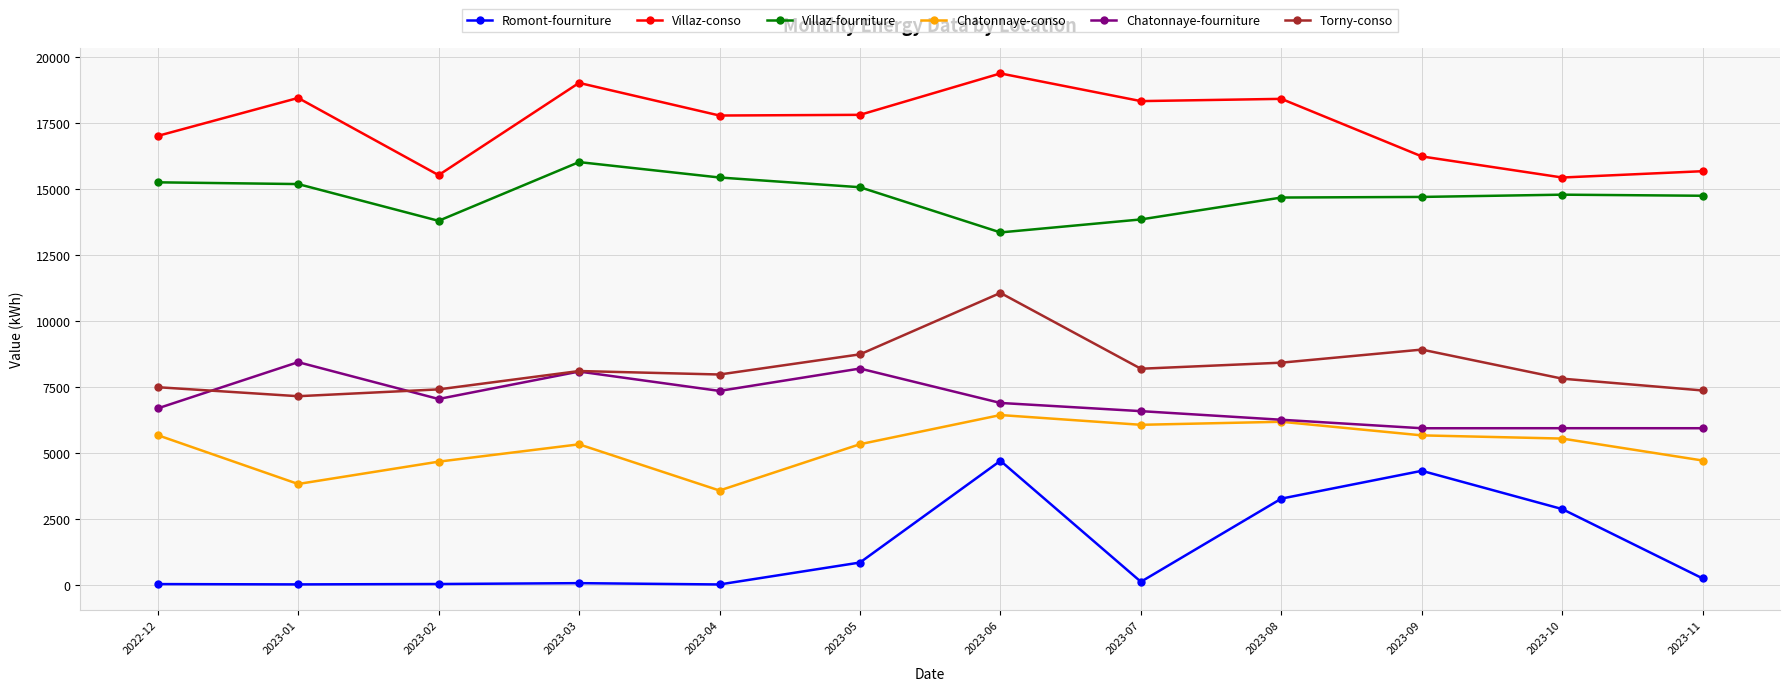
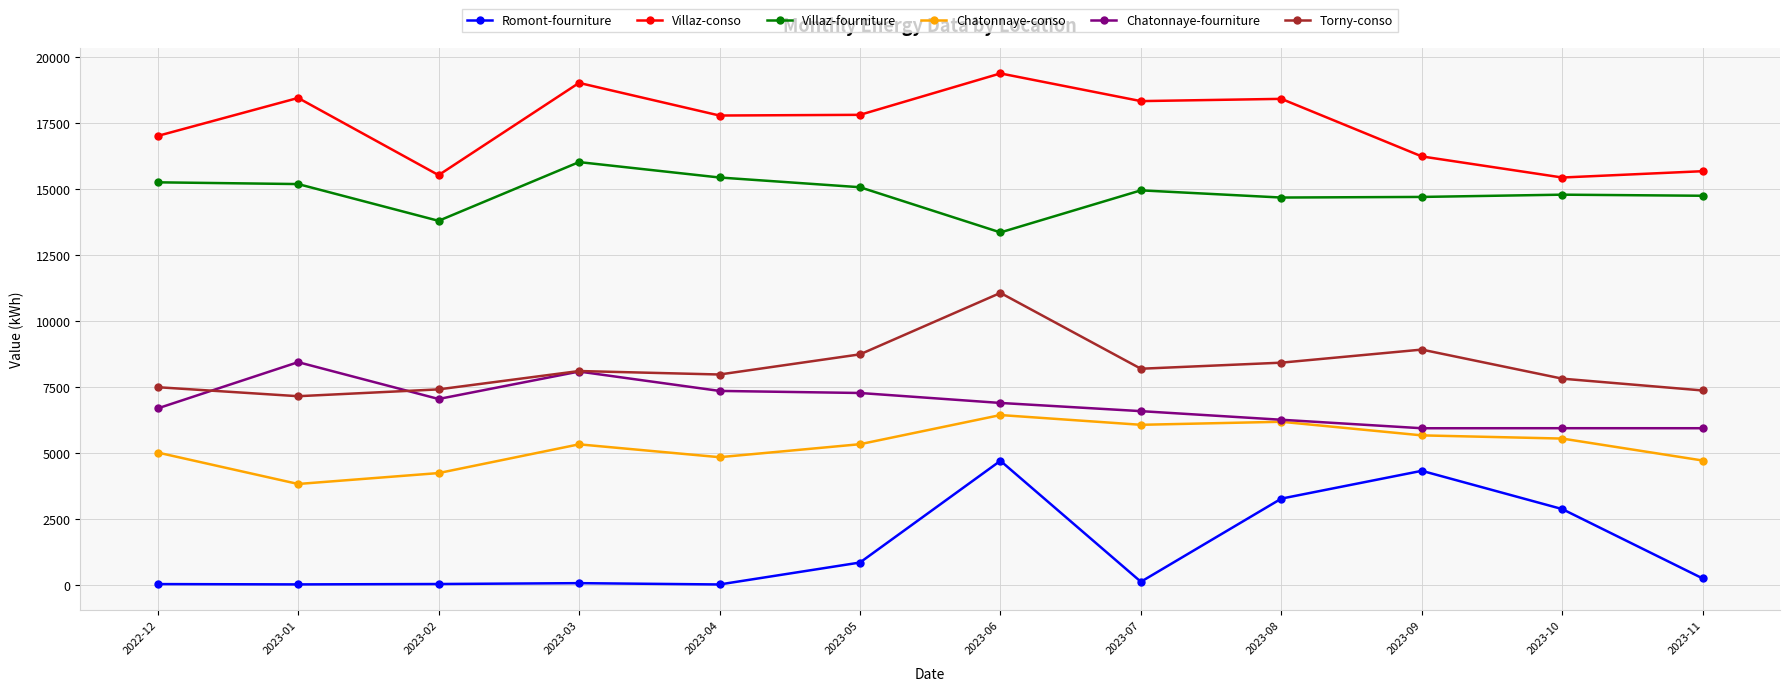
Chatonnaye-conso, 2022-12: 5700 -> 5000
Chatonnaye-conso, 2023-02: 4700 -> 4200
Chatonnaye-conso, 2023-04: 3600 -> 4800
Chatonnaye-fourniture, 2023-05: 8200 -> 7300
Villaz-fourniture, 2023-07: 13800 -> 14900
